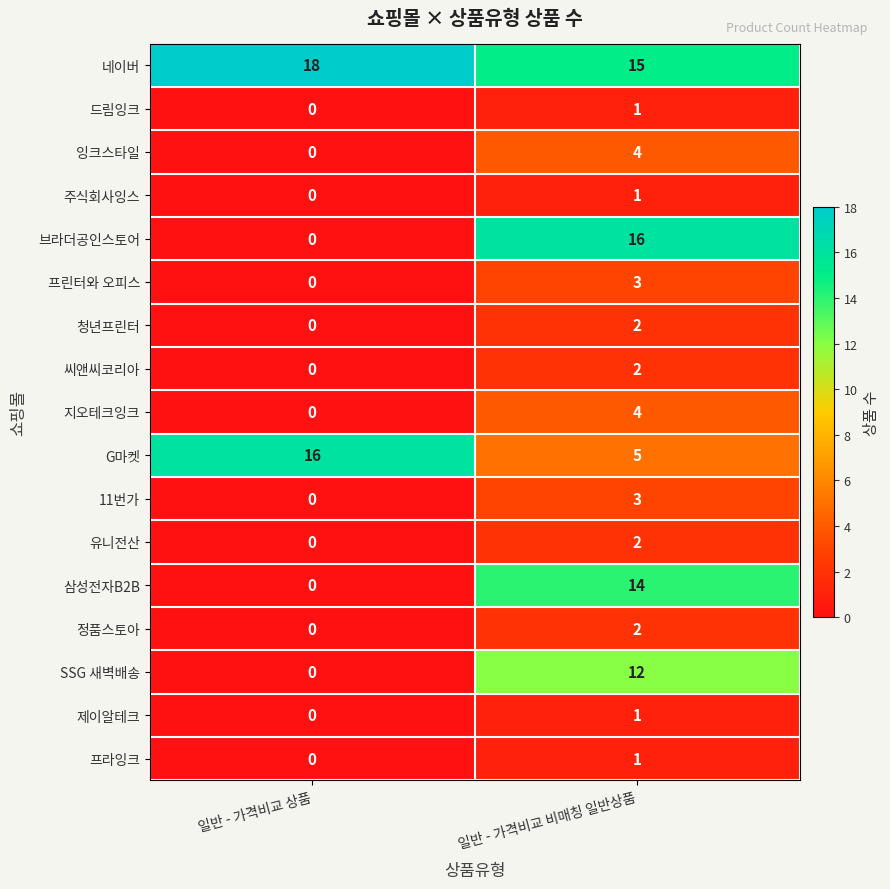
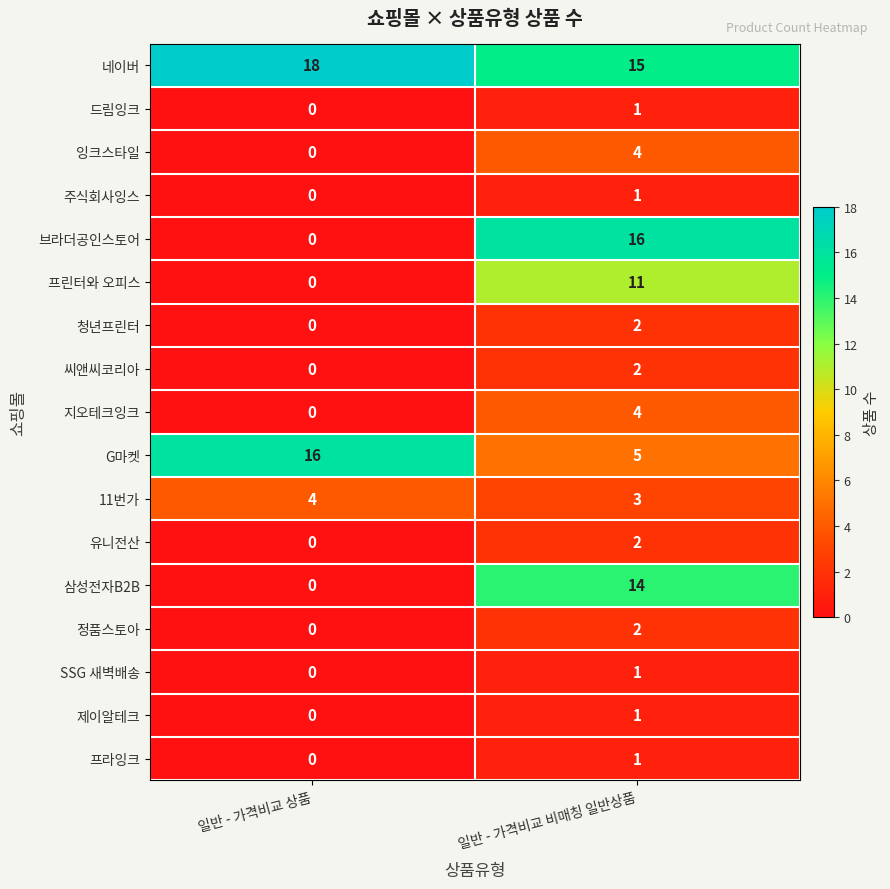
프린터와 오피스, 일반 - 가격비교 비매칭 일반상품: 3 -> 11
11번가, 일반 - 가격비교 상품: 0 -> 4
SSG 새벽배송, 일반 - 가격비교 비매칭 일반상품: 12 -> 1
